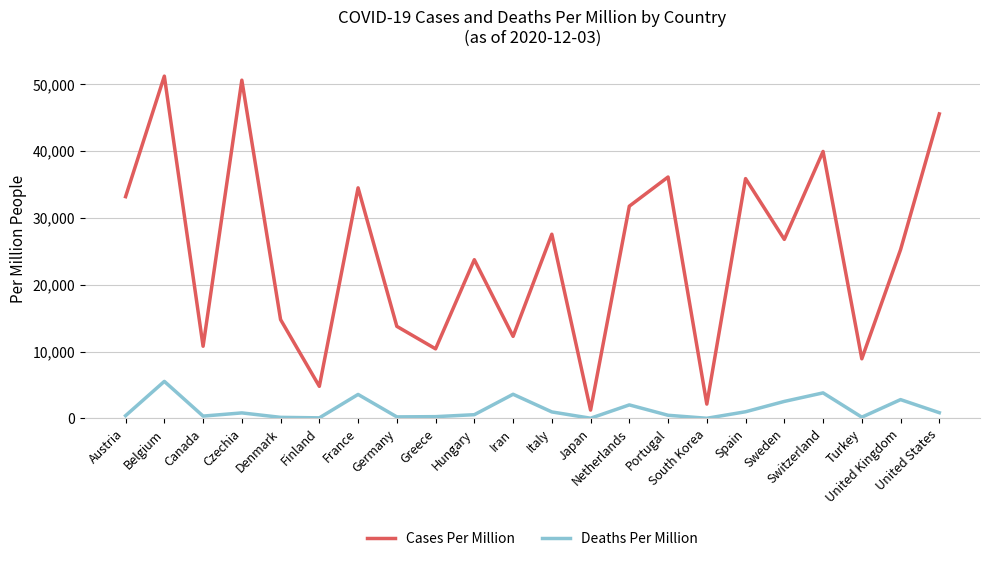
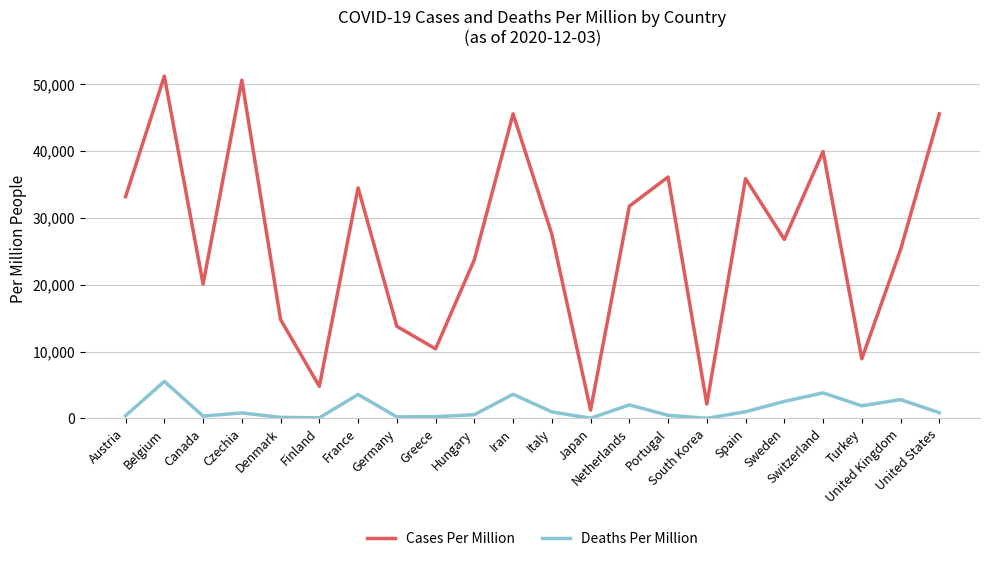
Cases Per Million, Canada: 11,000 -> 20,000
Cases Per Million, Iran: 12,000 -> 46,000
Deaths Per Million, Turkey: 0 -> 2,000
